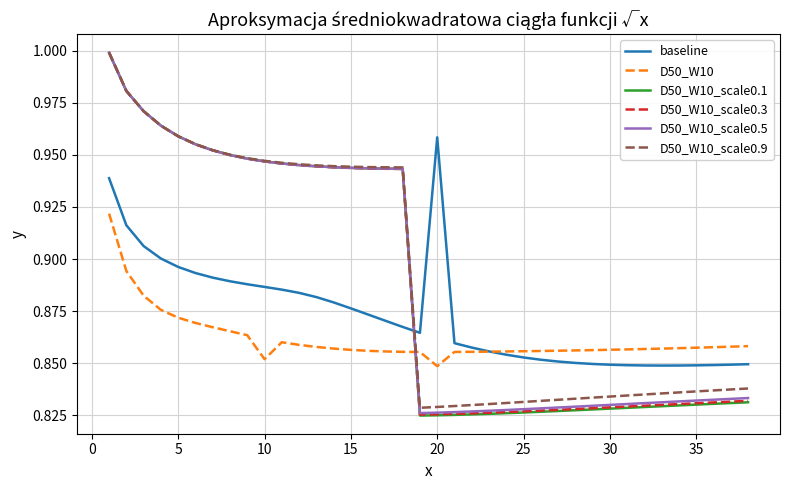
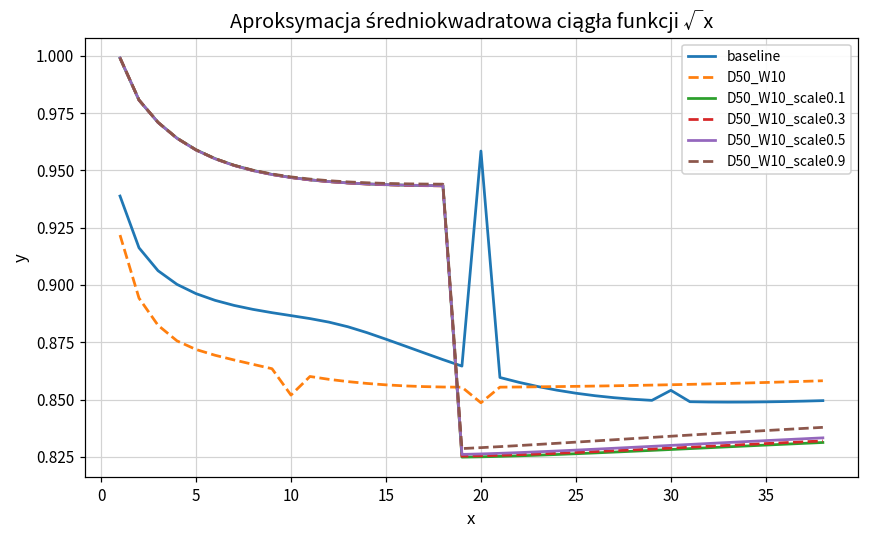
baseline, 30: 0.849 -> 0.854
